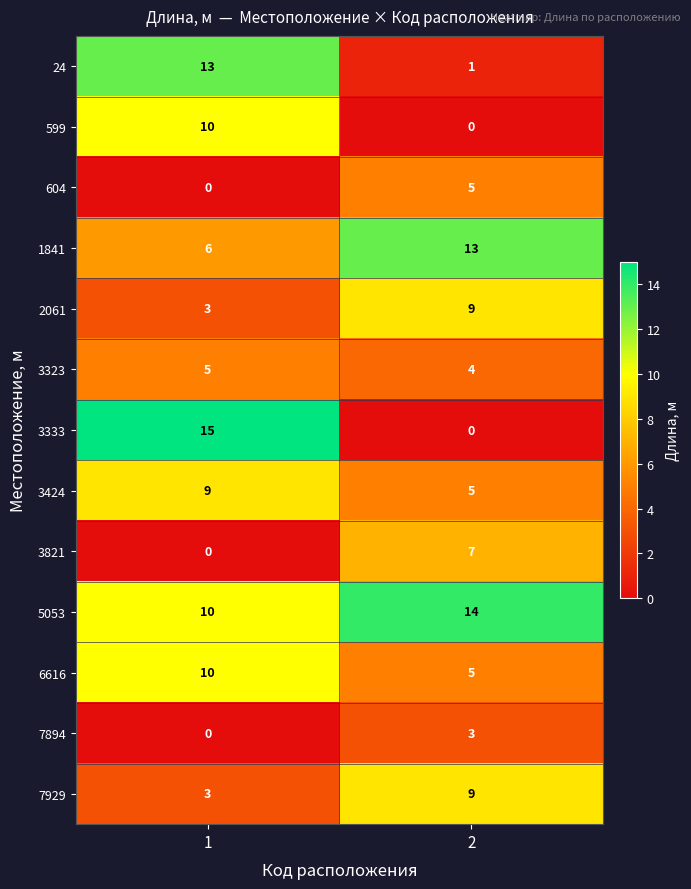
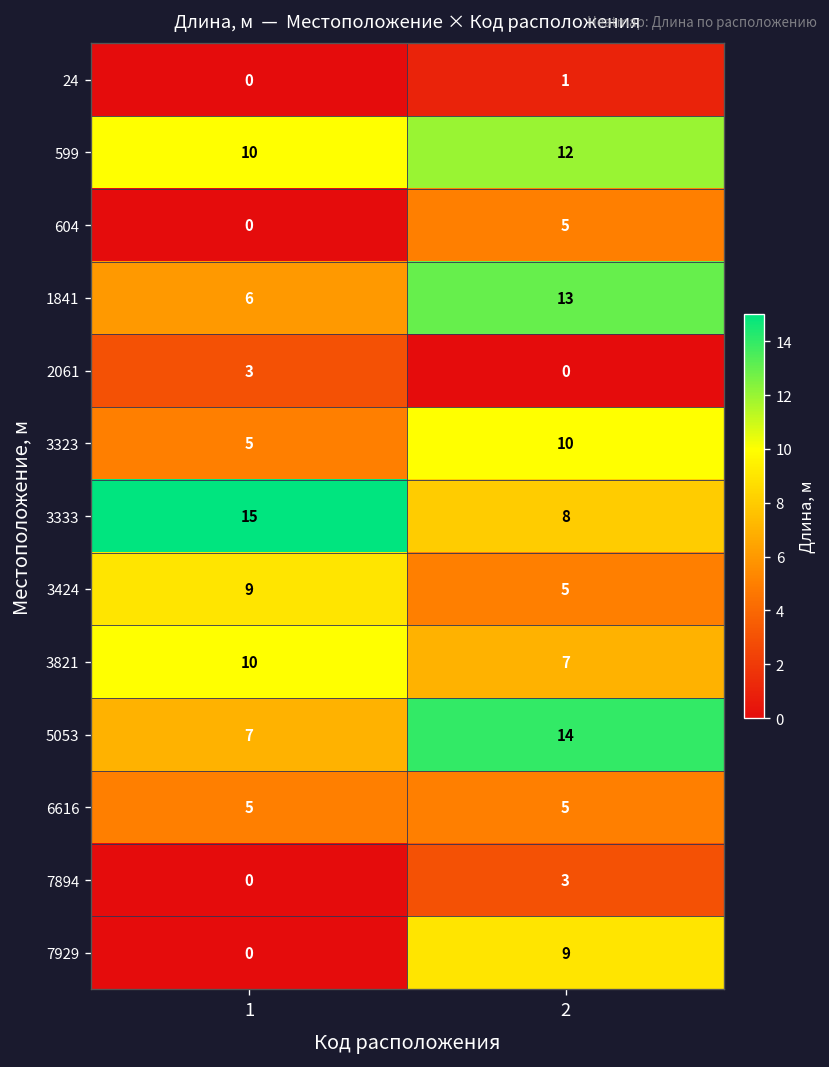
24, 1: 13 -> 0
599, 2: 0 -> 12
2061, 2: 9 -> 0
3323, 2: 4 -> 10
3333, 2: 0 -> 8
3821, 1: 0 -> 10
5053, 1: 10 -> 7
6616, 1: 10 -> 5
7929, 1: 3 -> 0
